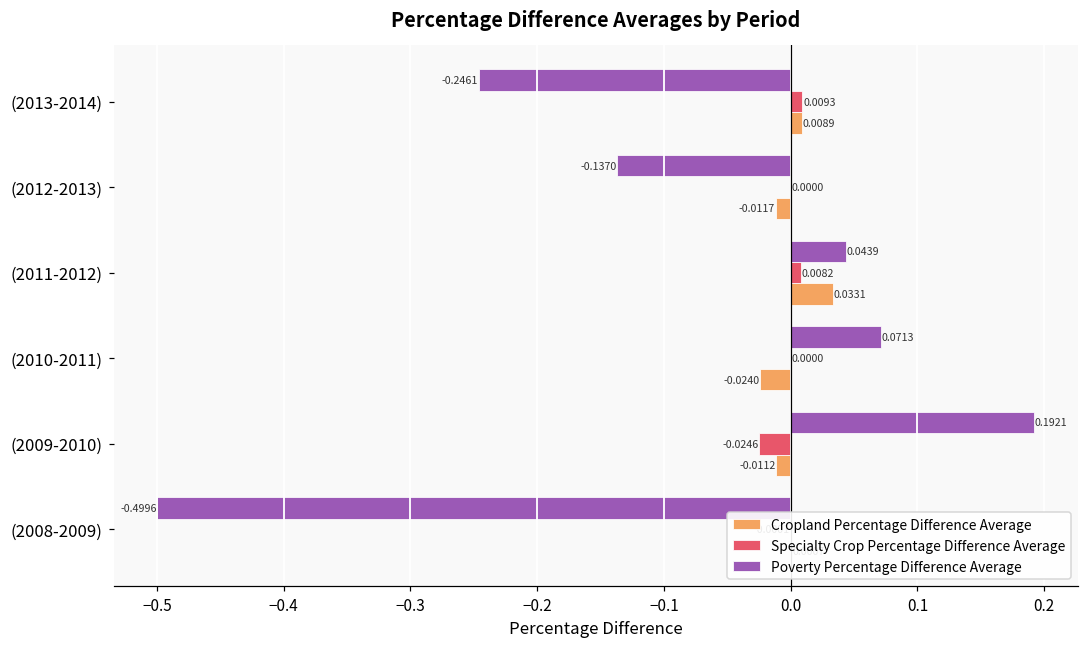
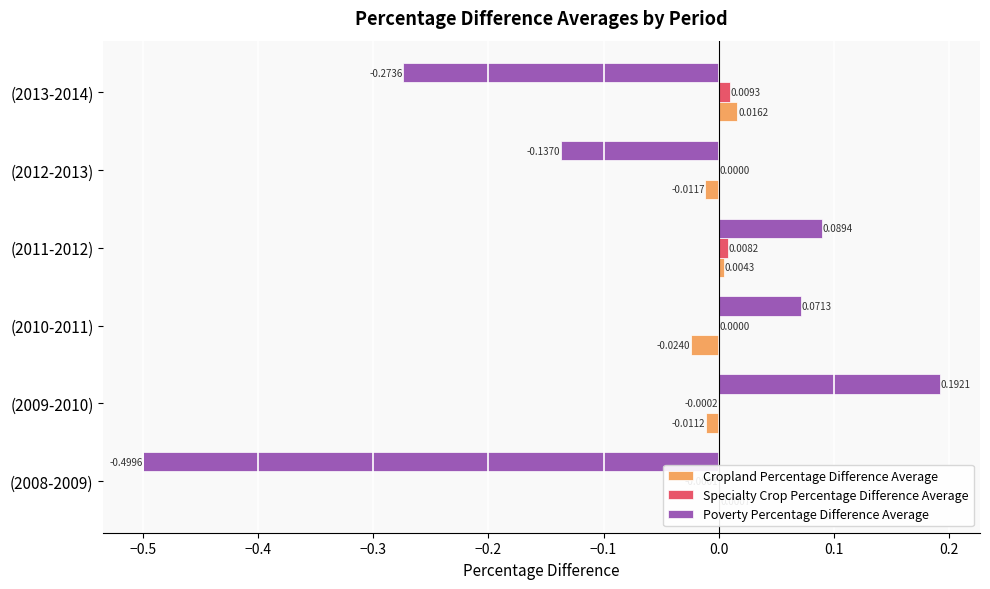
Poverty Percentage Difference Average, (2013-2014): -0.2461 -> -0.2736
Cropland Percentage Difference Average, (2013-2014): 0.0089 -> 0.0162
Poverty Percentage Difference Average, (2011-2012): 0.0439 -> 0.0894
Cropland Percentage Difference Average, (2011-2012): 0.0331 -> 0.0043
Specialty Crop Percentage Difference Average, (2009-2010): -0.0246 -> -0.0002
